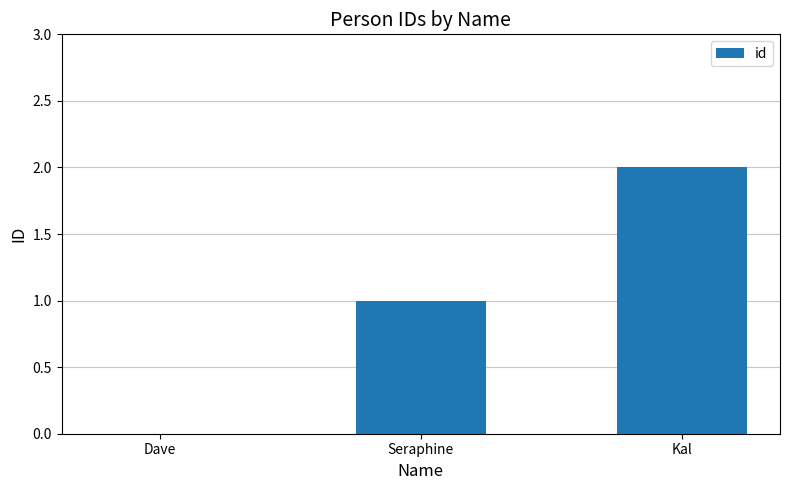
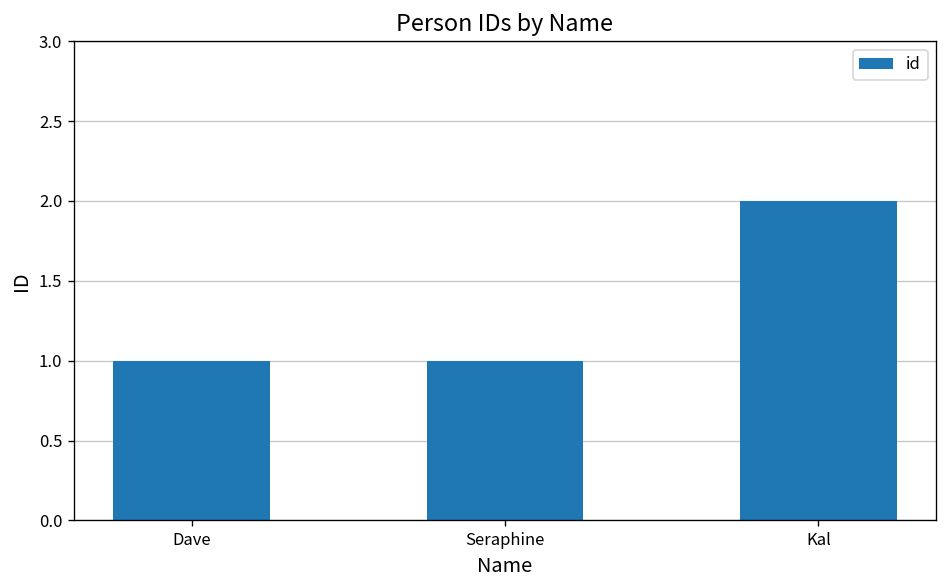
Dave: 0 -> 1
